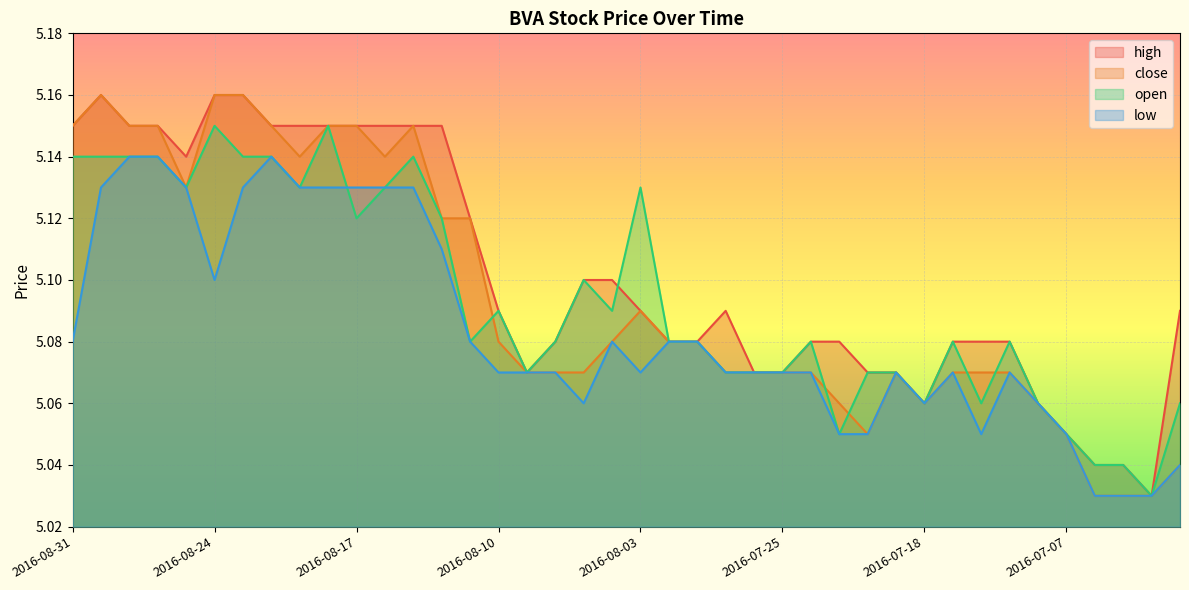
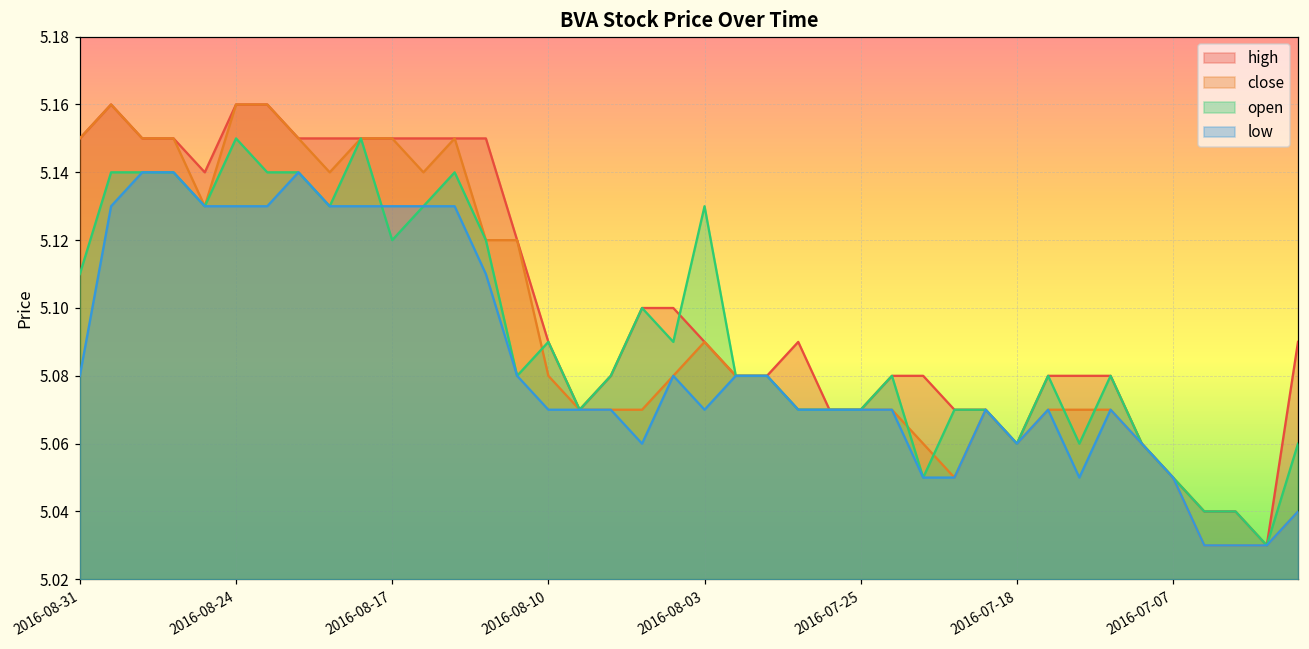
open, 2016-08-31: 5.14 -> 5.11
low, 2016-08-24: 5.10 -> 5.13
